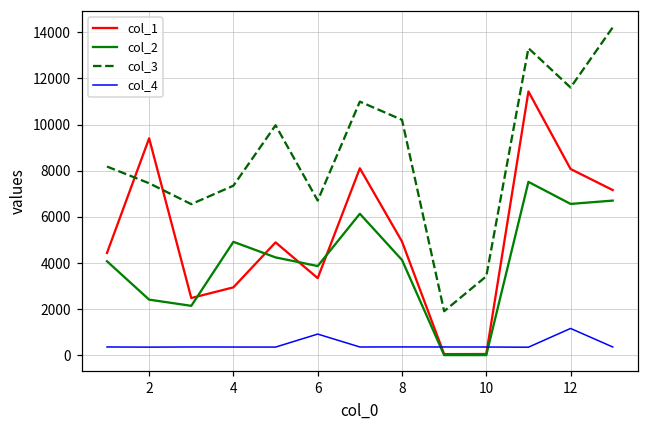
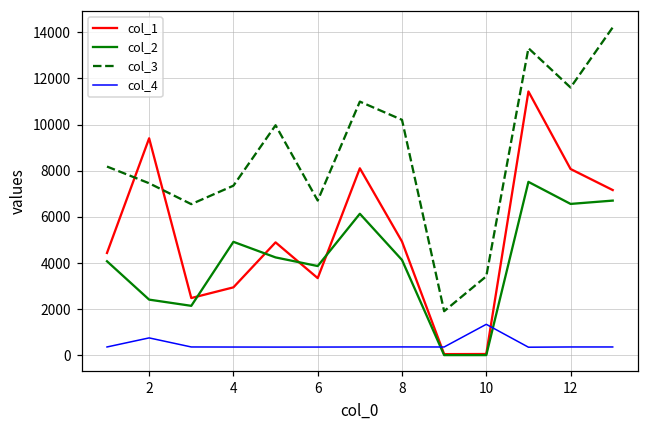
col_4, 2: 400 -> 800
col_4, 6: 900 -> 400
col_4, 10: 400 -> 1300
col_4, 12: 1200 -> 400
